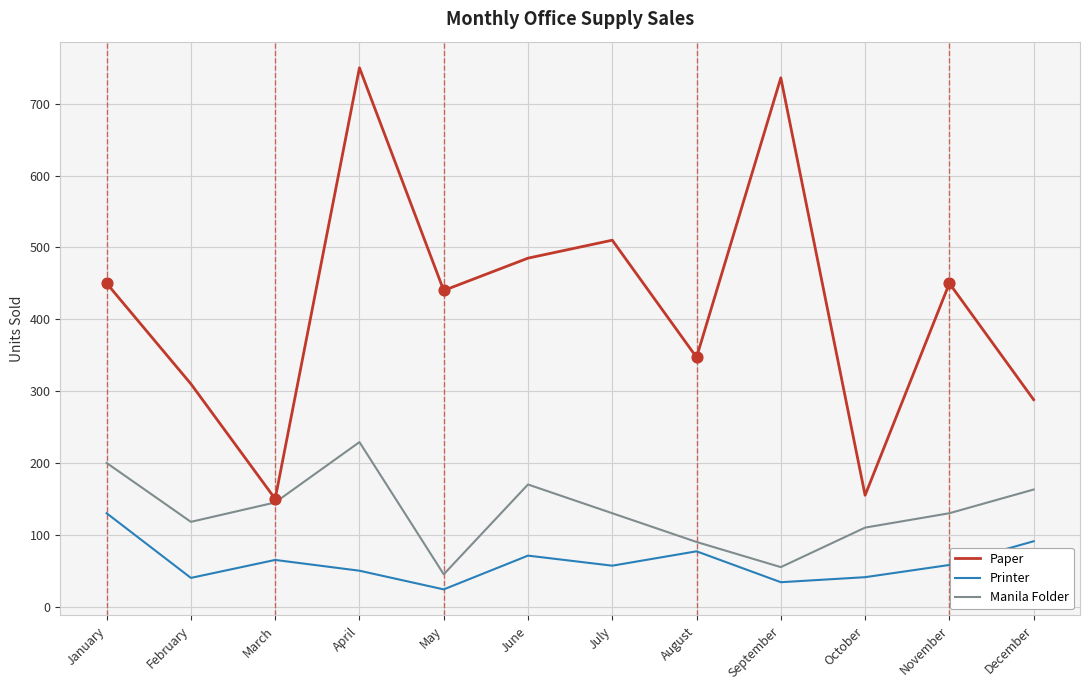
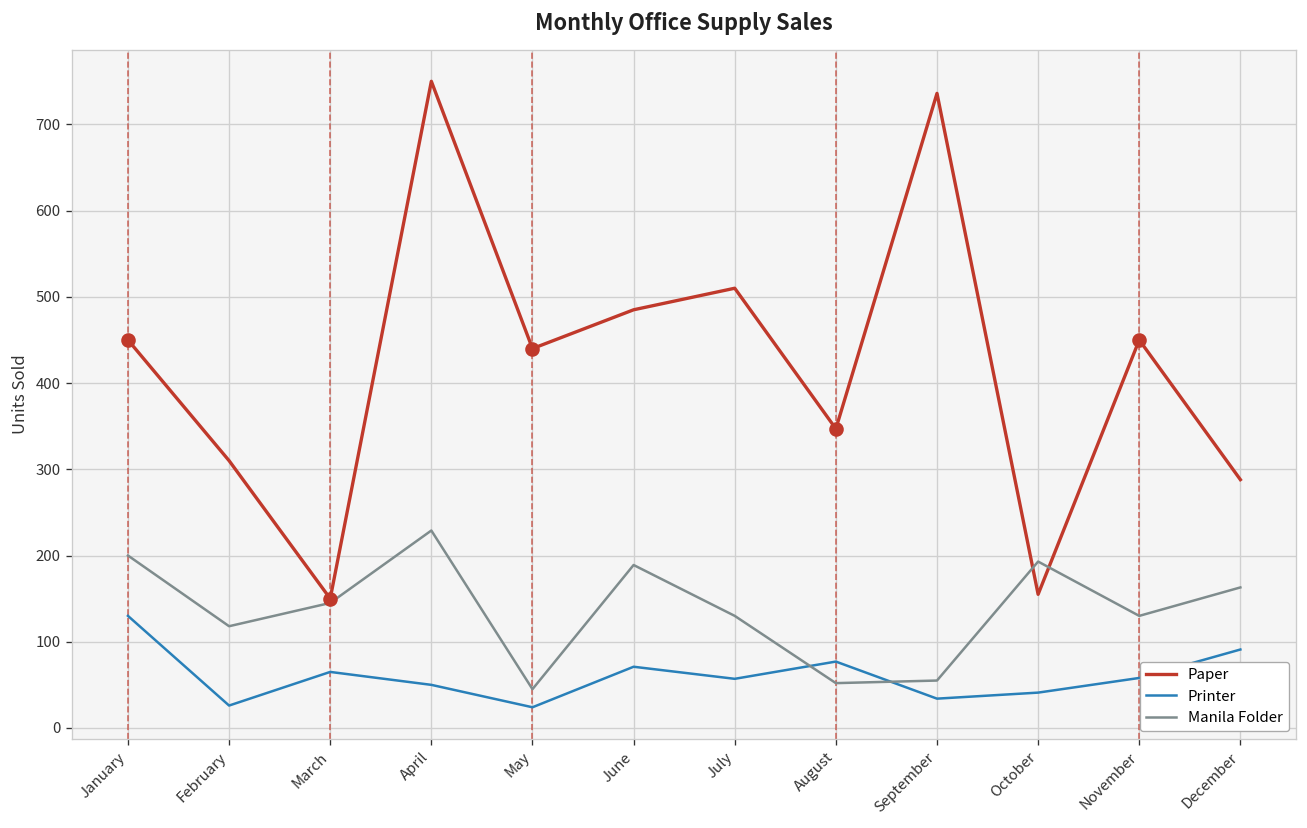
Printer, February: 40 -> 30
Manila Folder, June: 170 -> 190
Manila Folder, August: 90 -> 50
Manila Folder, October: 110 -> 190
